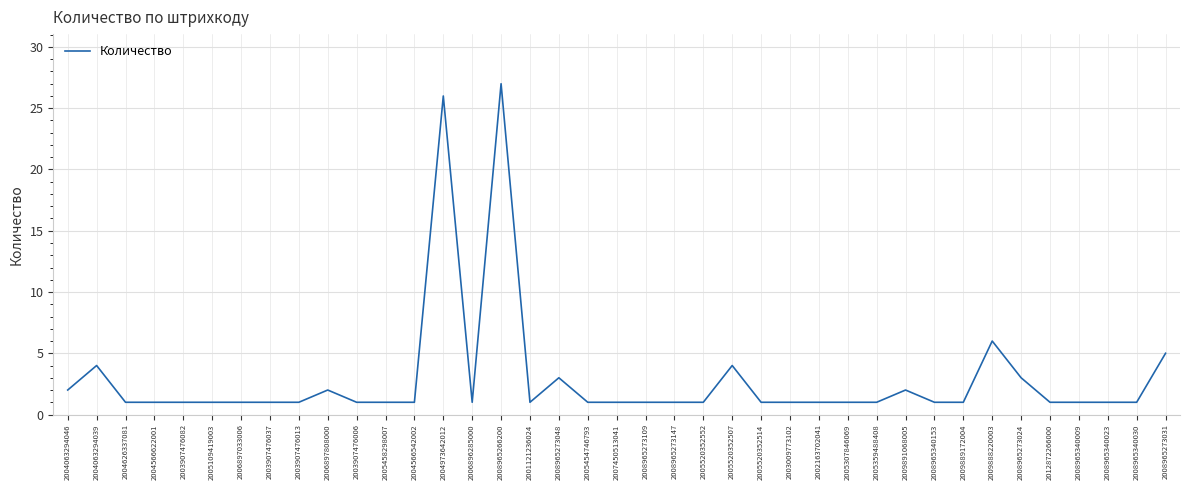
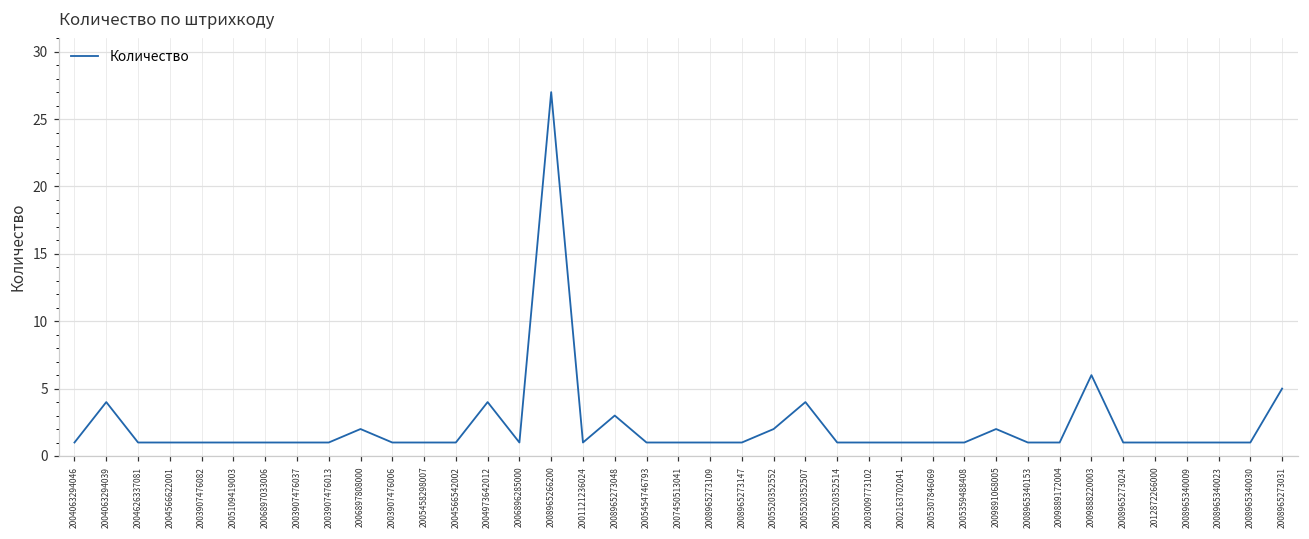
2004063294046: 2 -> 1
2004973642012: 26 -> 4
2005520352552: 1 -> 2
2008965273024: 3 -> 1
